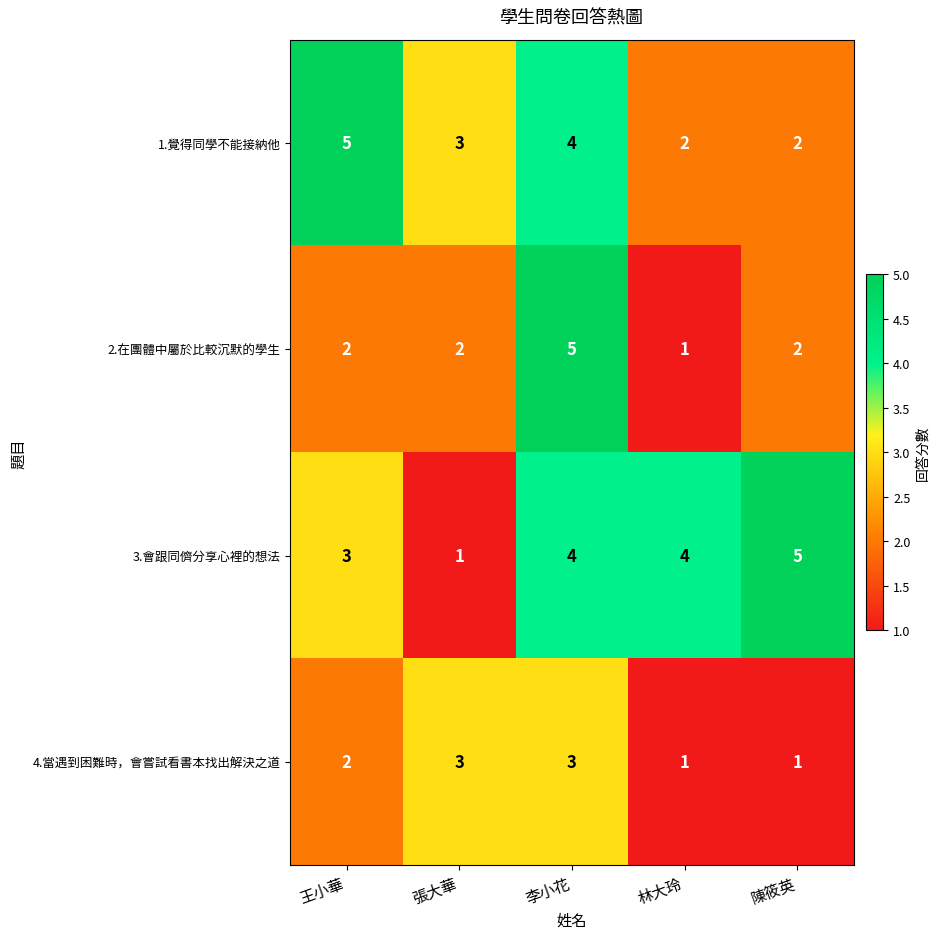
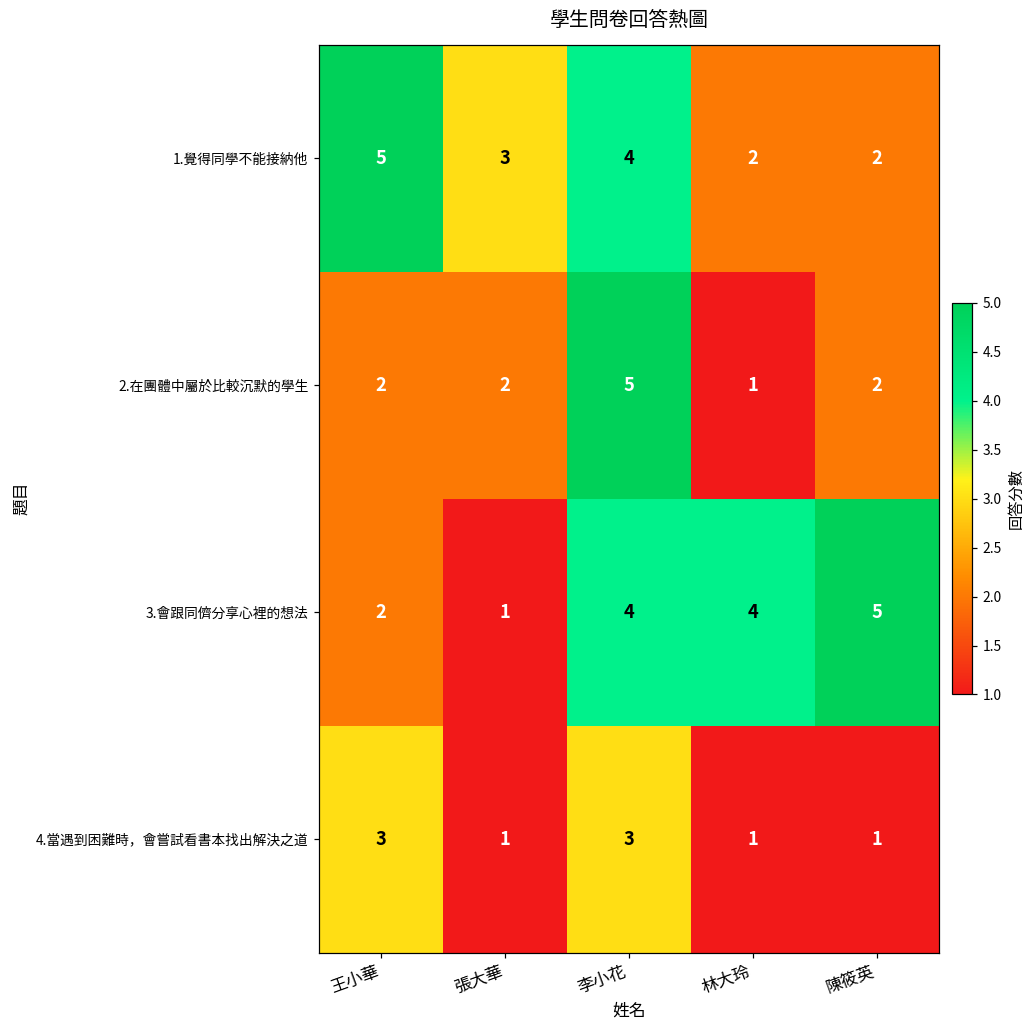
3.會跟同儕分享心裡的想法, 王小華: 3 -> 2
4.當遇到困難時，會嘗試看書本找出解決之道, 王小華: 2 -> 3
4.當遇到困難時，會嘗試看書本找出解決之道, 張大華: 3 -> 1
